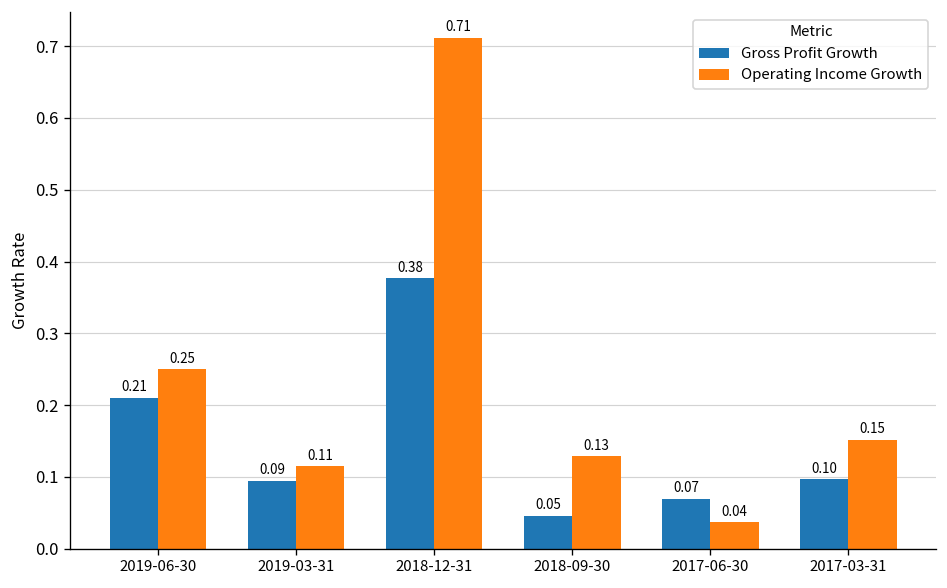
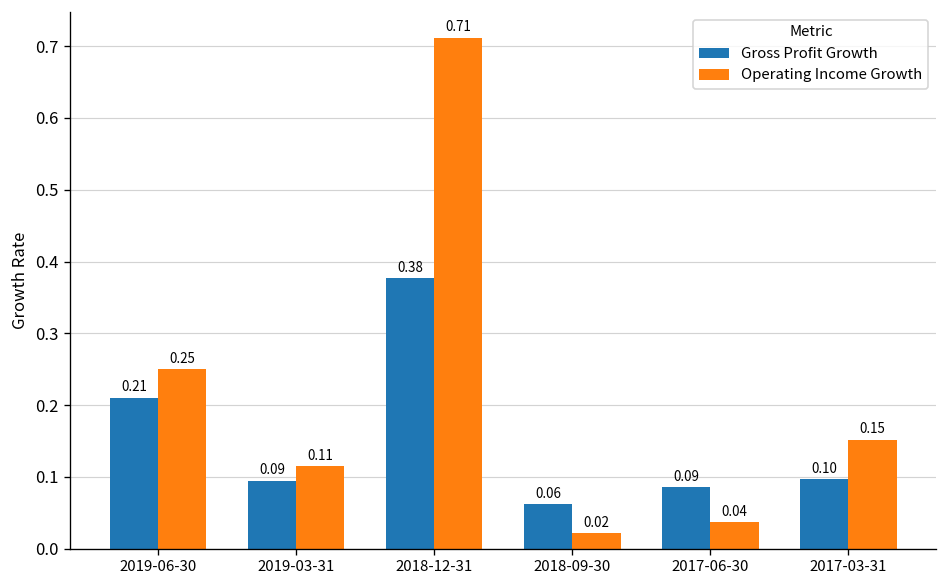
Gross Profit Growth, 2018-09-30: 0.05 -> 0.06
Operating Income Growth, 2018-09-30: 0.13 -> 0.02
Gross Profit Growth, 2017-06-30: 0.07 -> 0.09
